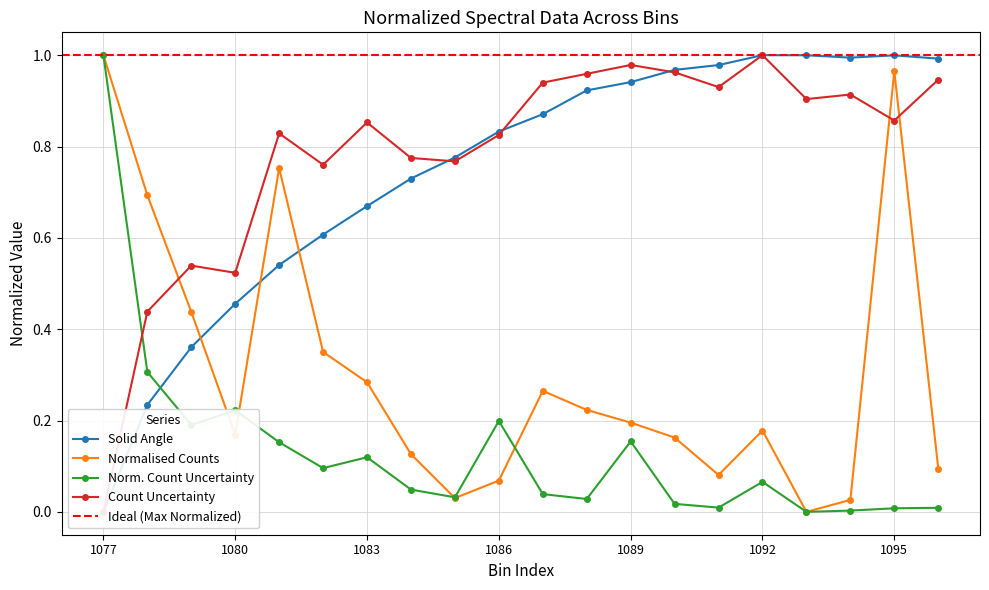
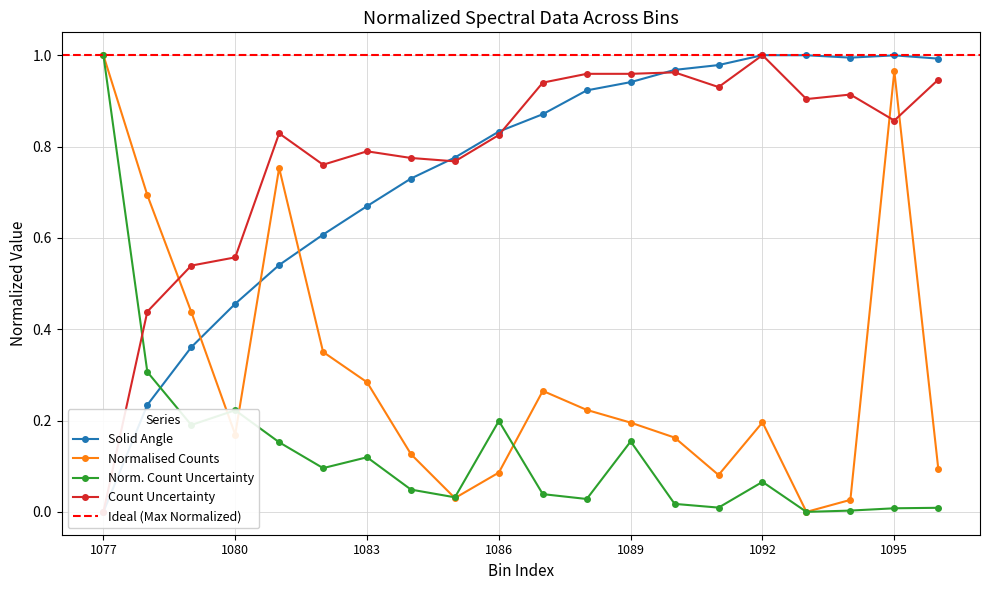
Count Uncertainty, 1080: 0.52 -> 0.56
Count Uncertainty, 1083: 0.85 -> 0.79
Normalised Counts, 1086: 0.07 -> 0.09
Count Uncertainty, 1089: 0.98 -> 0.96
Normalised Counts, 1092: 0.18 -> 0.20
